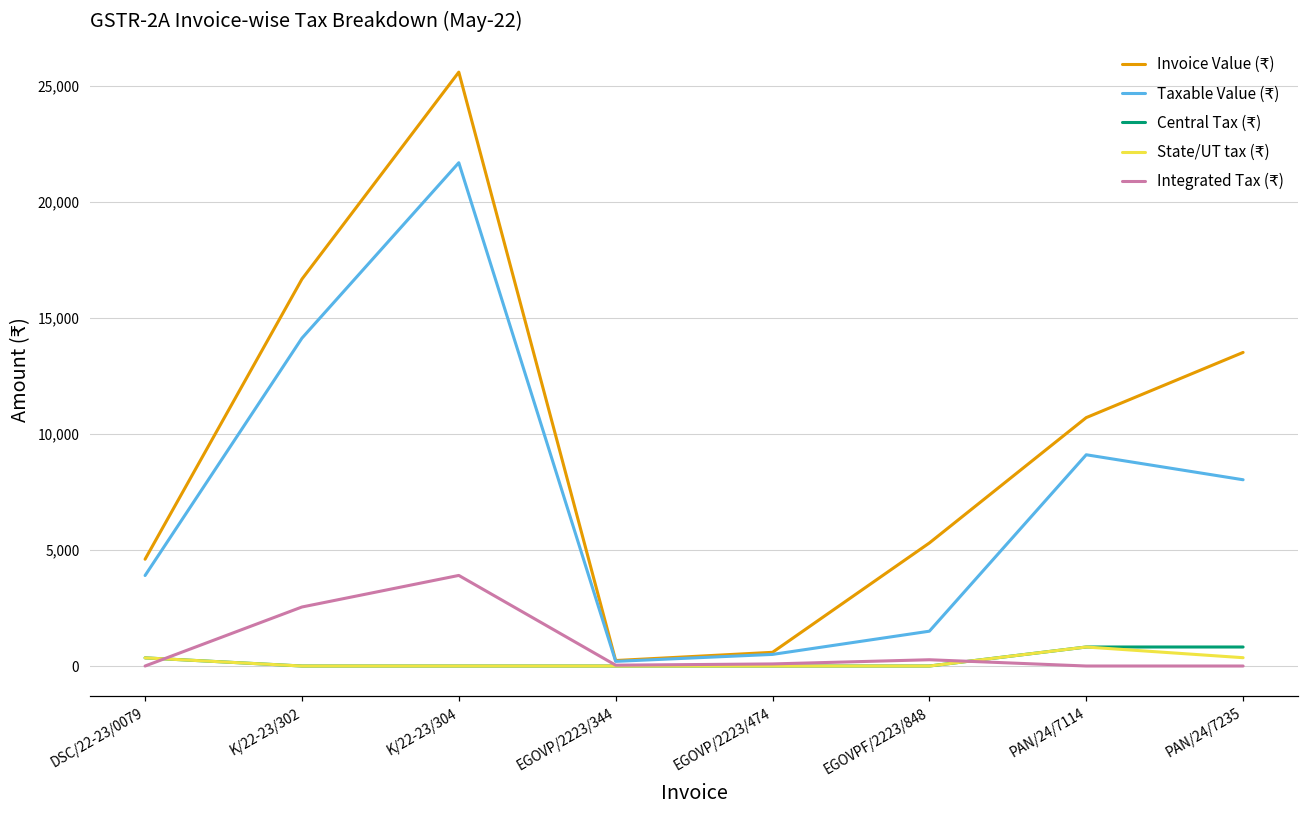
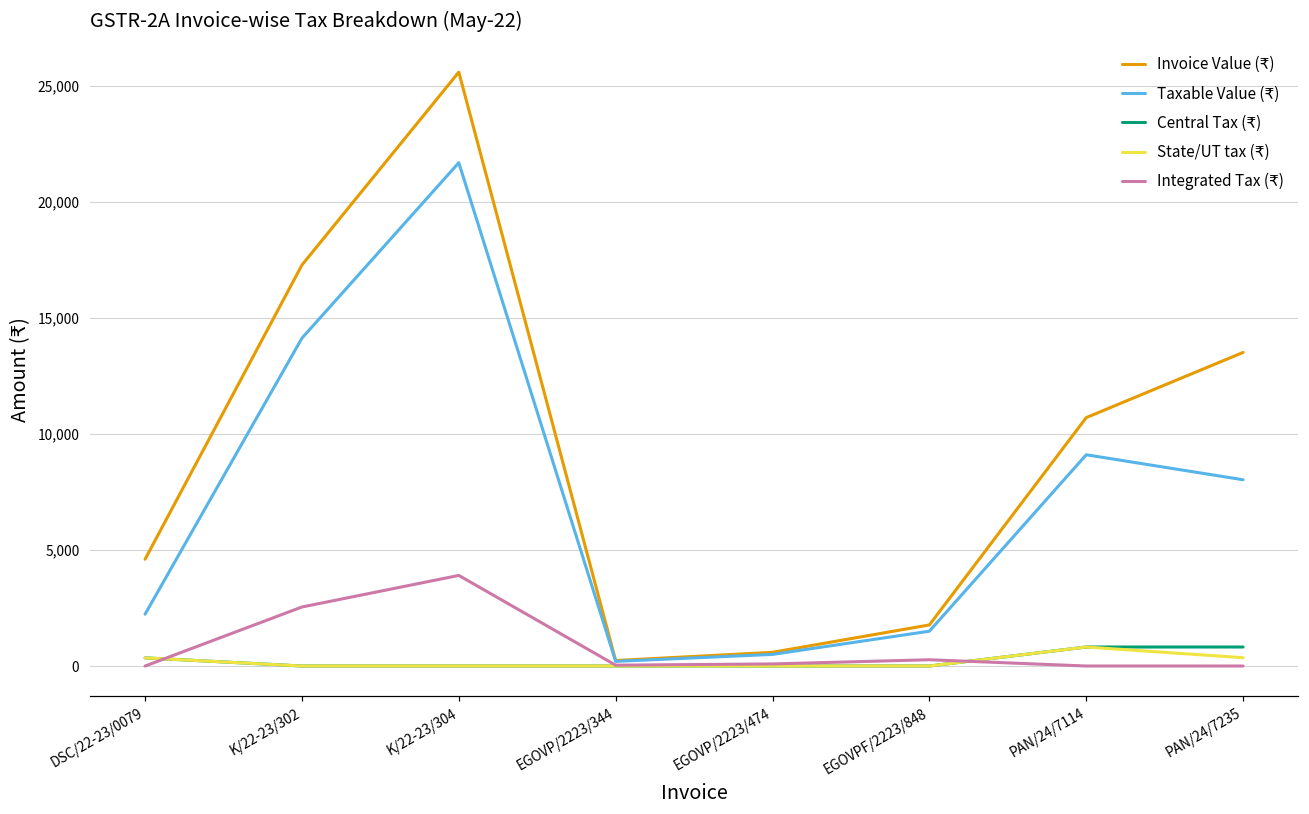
Taxable Value (₹), DSC/22-23/0079: 3,900 -> 2,200
Invoice Value (₹), K/22-23/302: 16,700 -> 17,300
Invoice Value (₹), EGOVPF/2223/848: 5,300 -> 1,800
